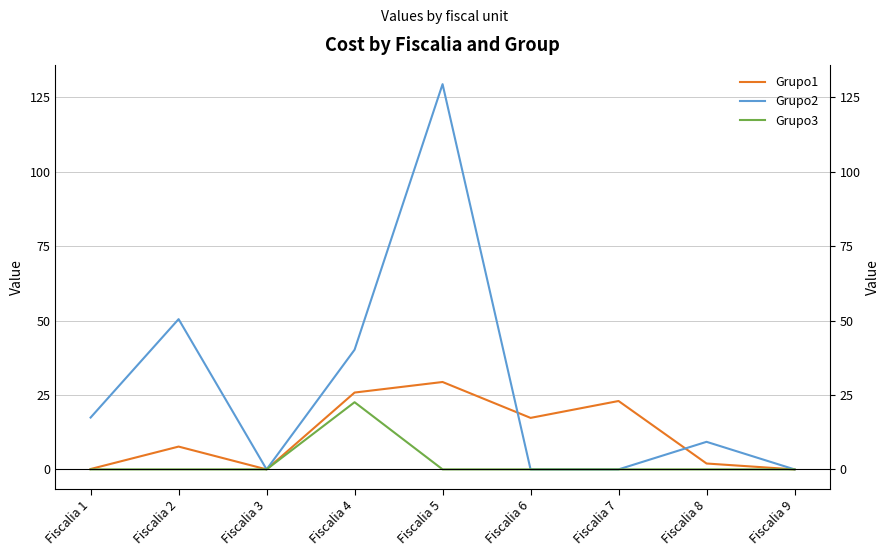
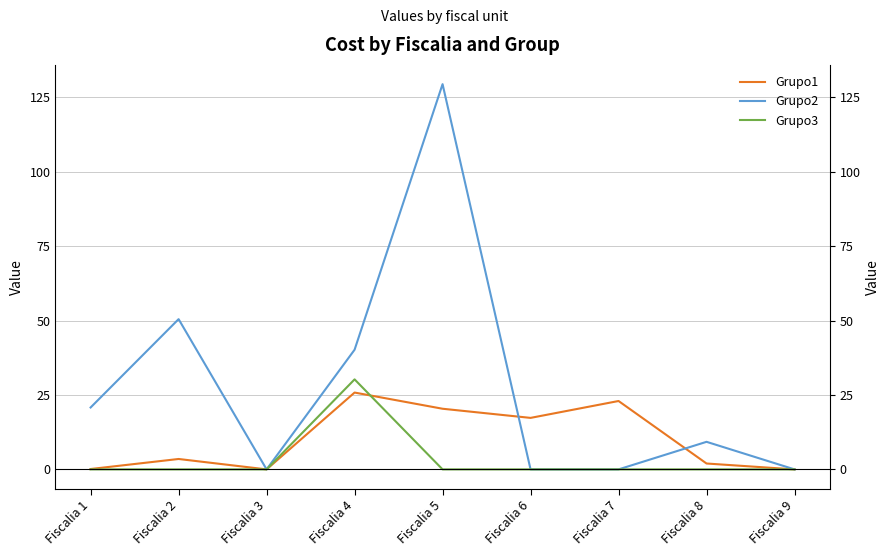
Grupo2, Fiscalia 1: 17 -> 21
Grupo1, Fiscalia 2: 8 -> 3
Grupo3, Fiscalia 4: 23 -> 30
Grupo1, Fiscalia 5: 29 -> 20
